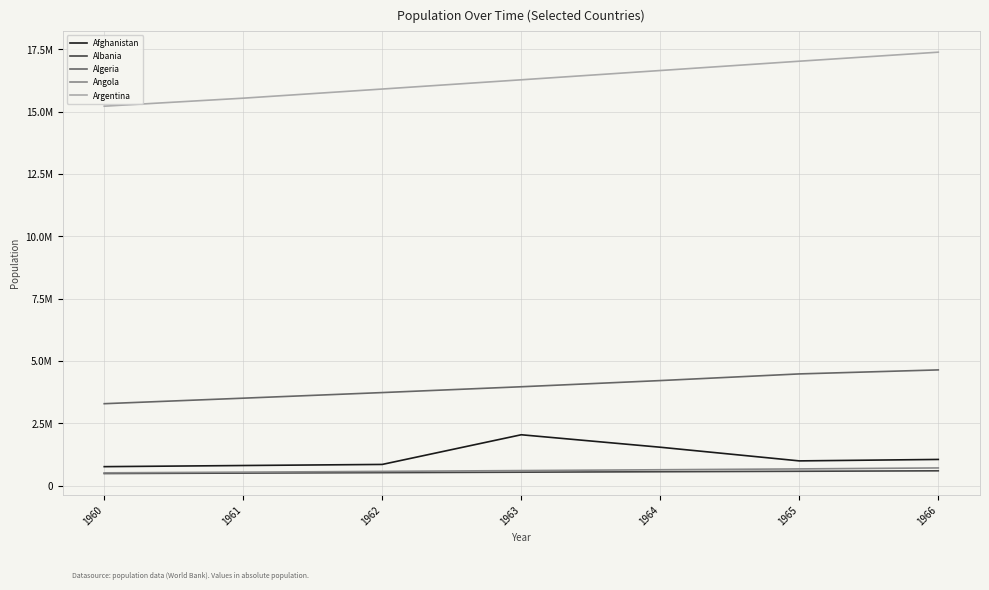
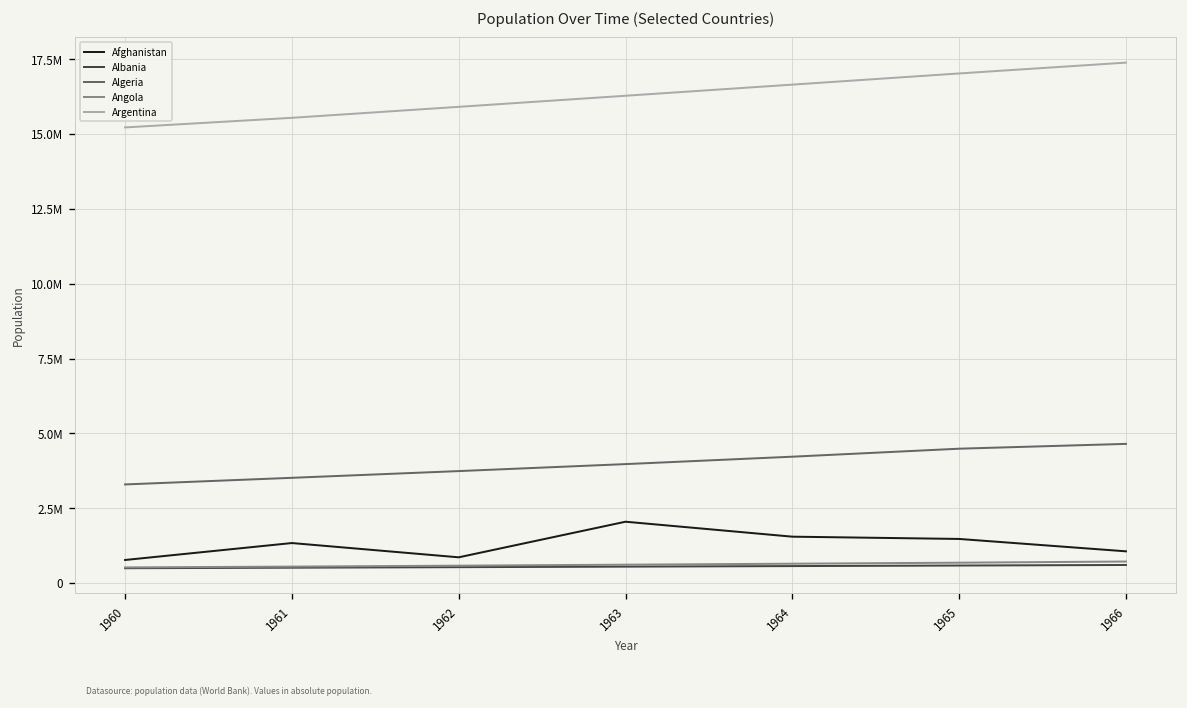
Afghanistan, 1961: 800000 -> 1300000
Afghanistan, 1965: 1000000 -> 1500000
